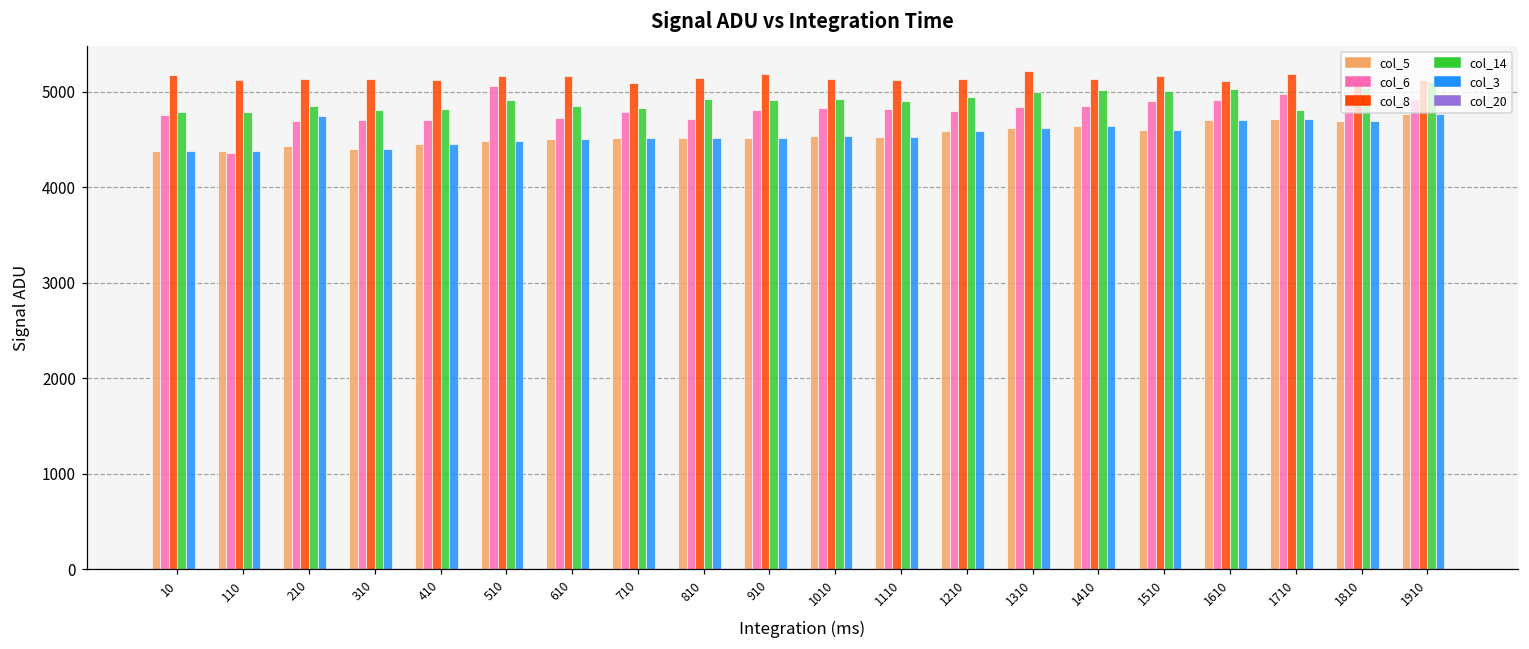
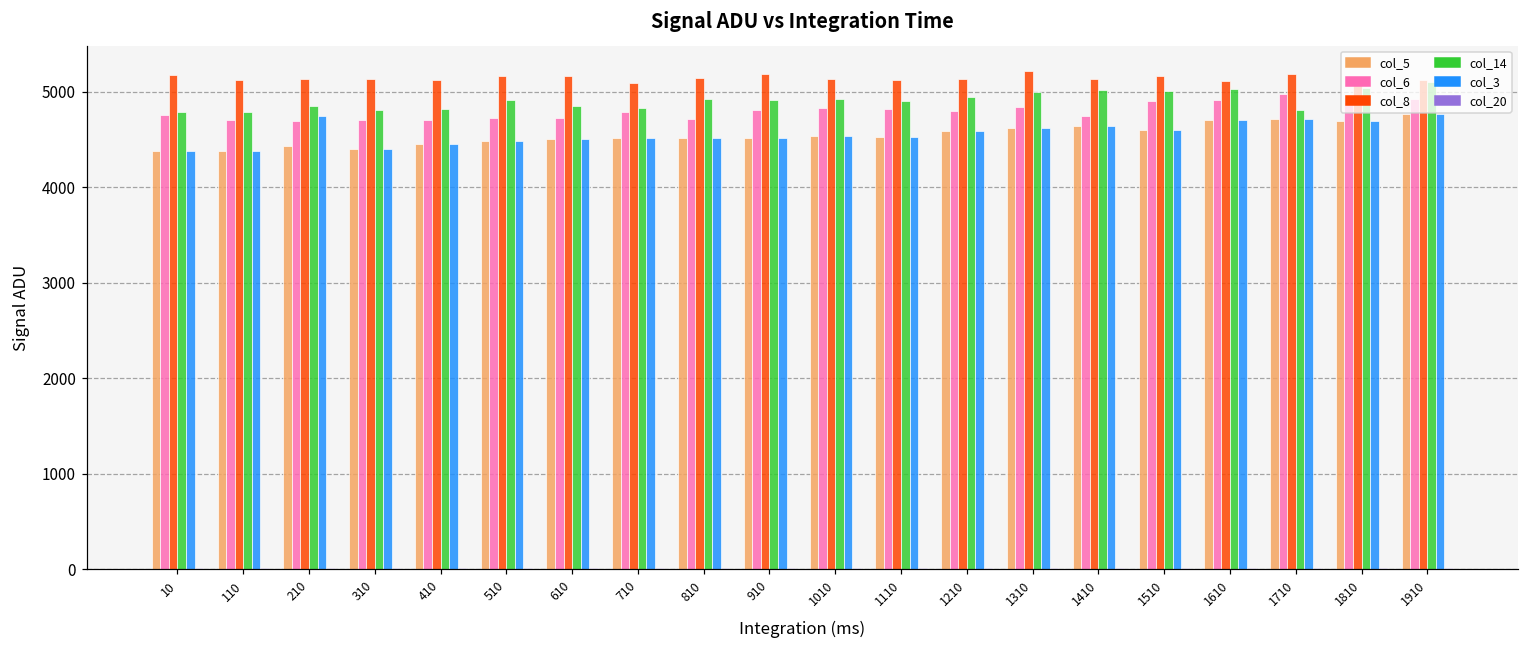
col_6, 110: 4400 -> 4700
col_6, 510: 5100 -> 4700
col_6, 1410: 4900 -> 4700
